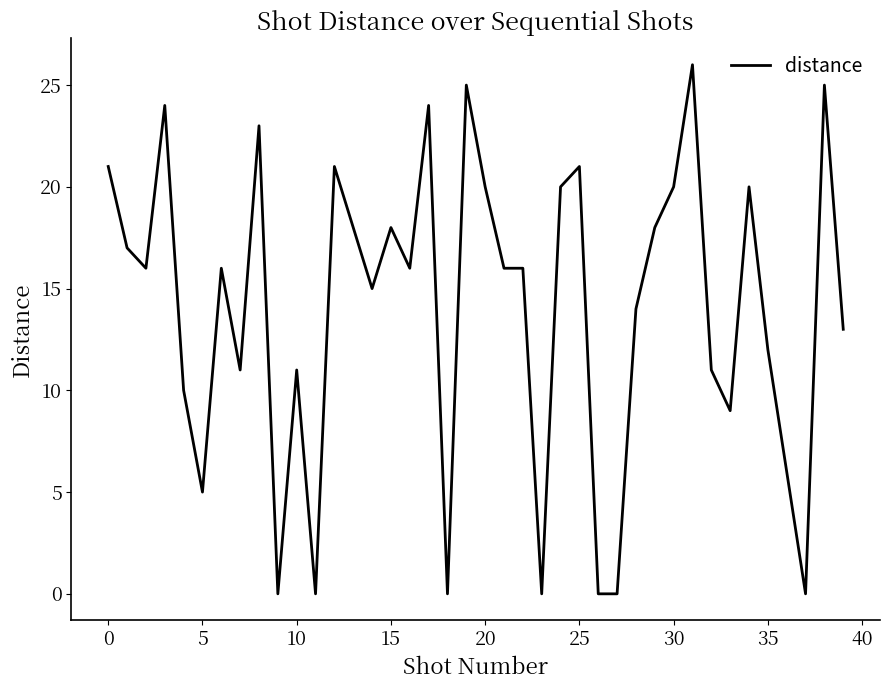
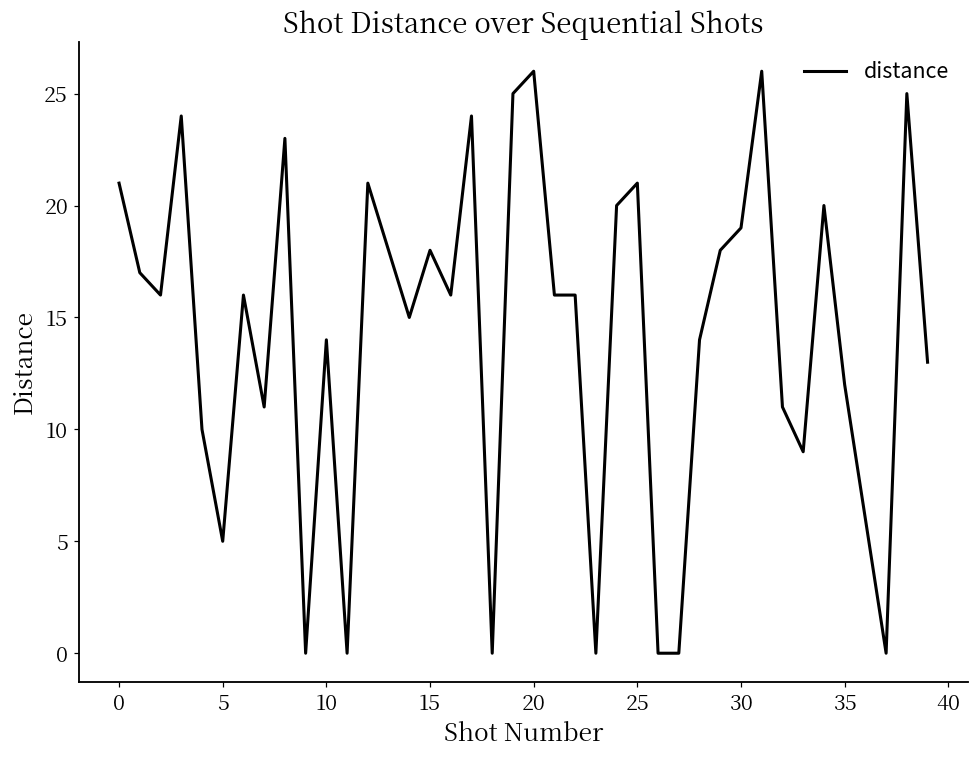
10: 11 -> 14
20: 20 -> 26
30: 20 -> 19
